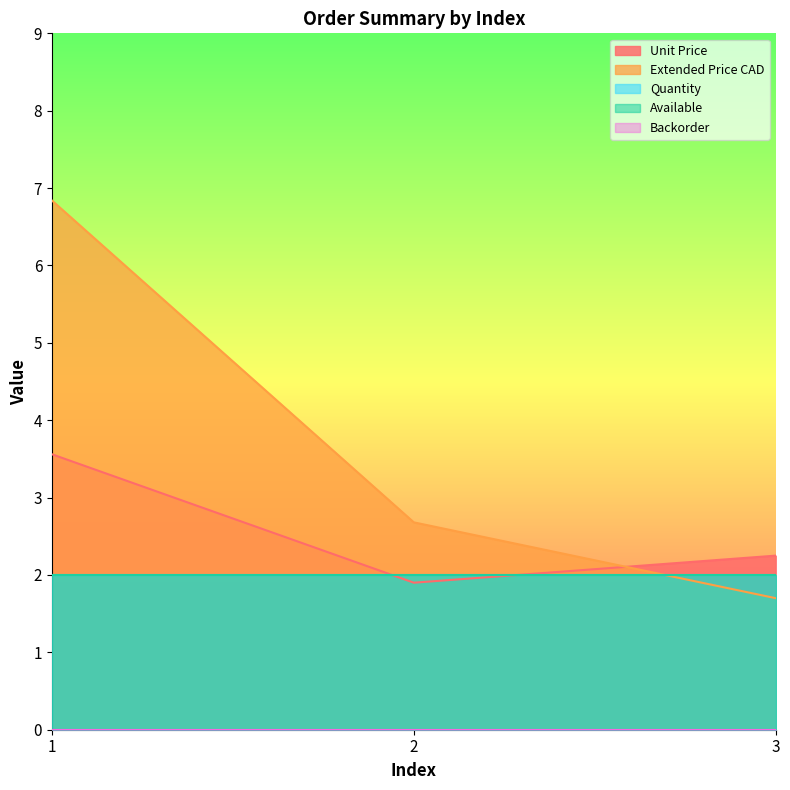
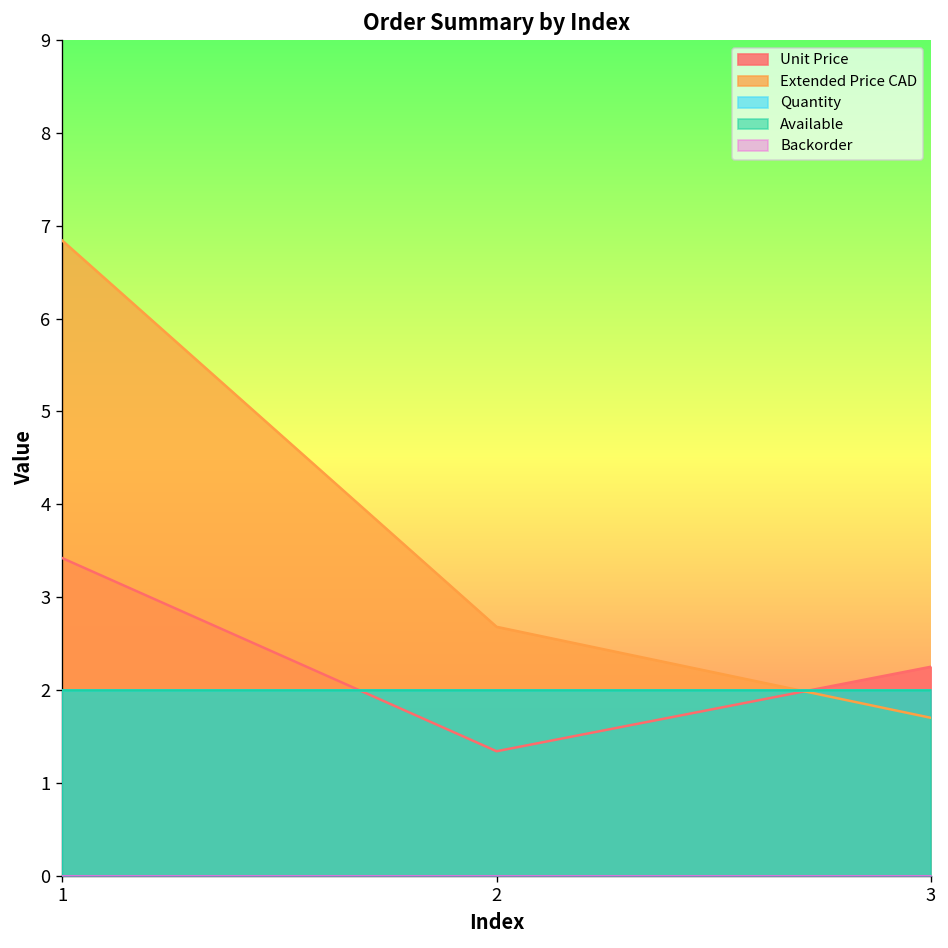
Unit Price, 1: 3.6 -> 3.4
Unit Price, 2: 1.9 -> 1.3
